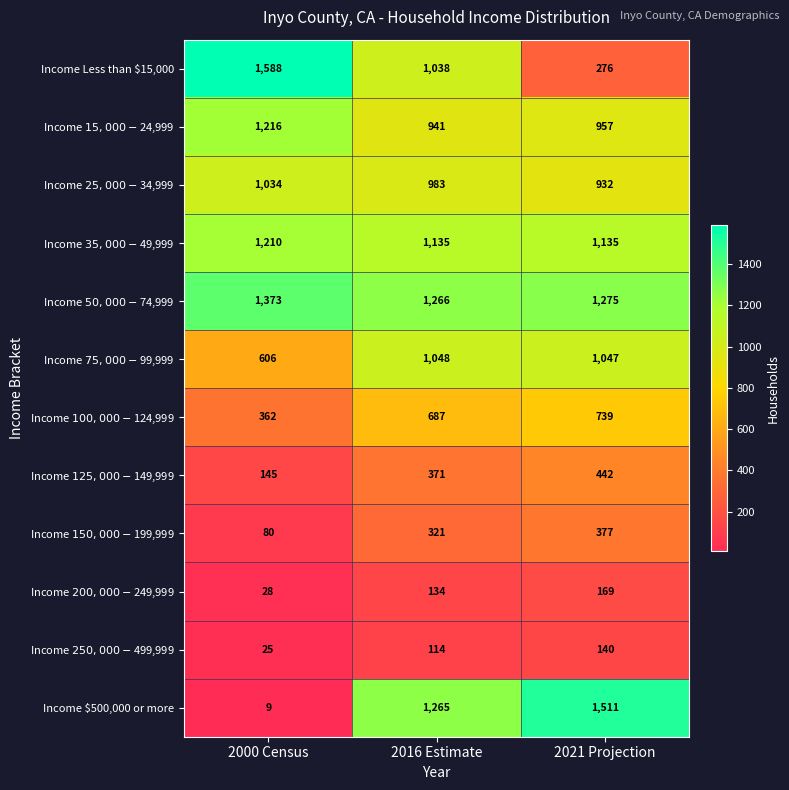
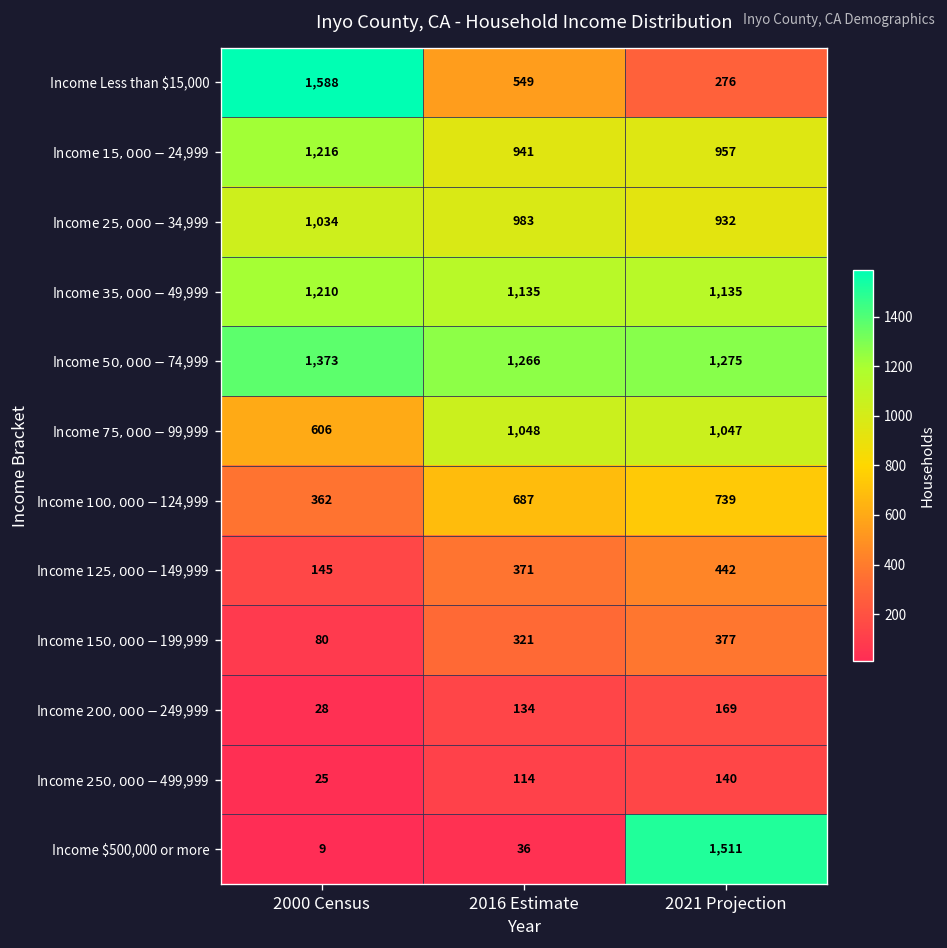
Income Less than $15,000, 2016 Estimate: 1,038 -> 549
Income $500,000 or more, 2016 Estimate: 1,265 -> 36
